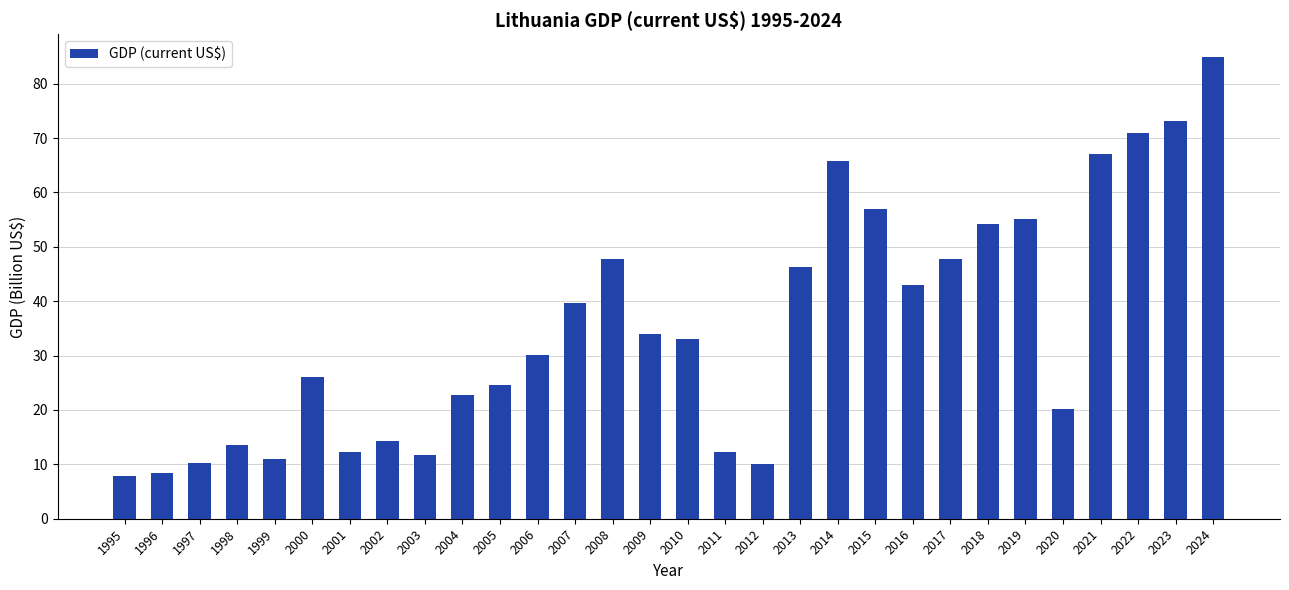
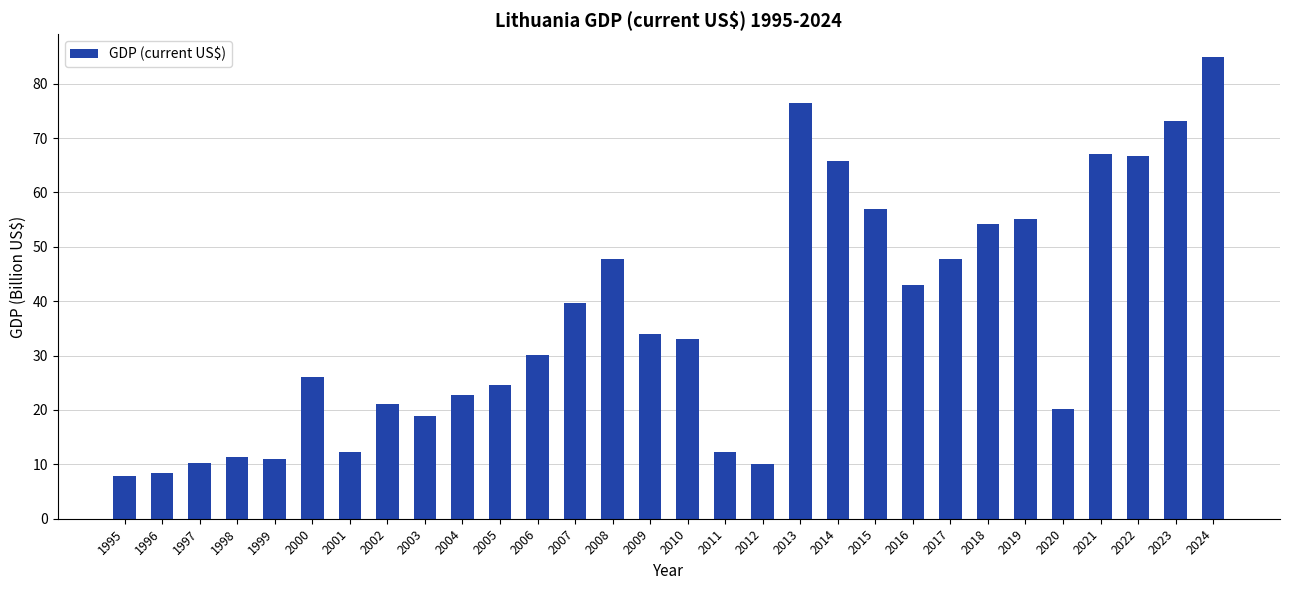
1998: 13 -> 11
2002: 14 -> 21
2003: 12 -> 19
2013: 46 -> 76
2022: 71 -> 67
